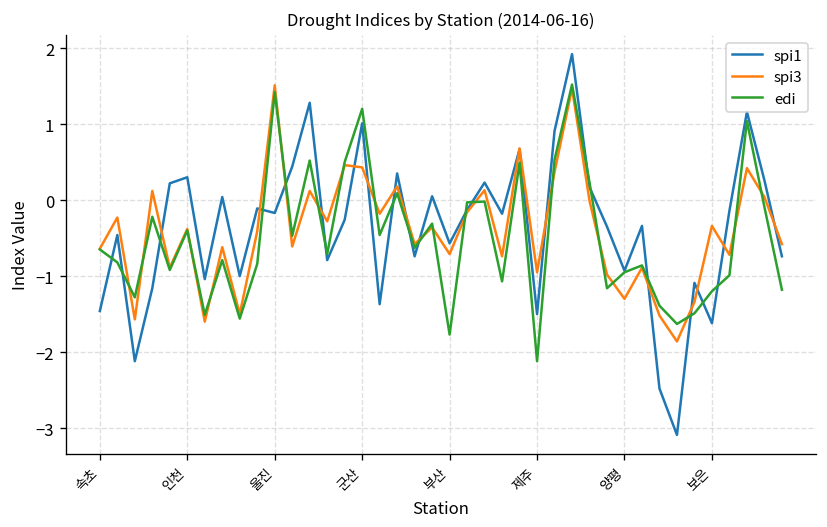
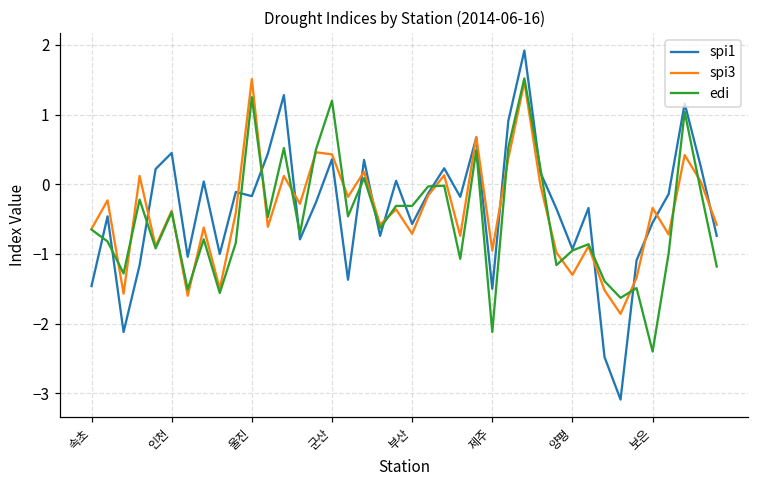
spi1, 인천: 0.3 -> 0.5
edi, 울진: 1.4 -> 1.3
spi1, 군산: 1.0 -> 0.4
edi, 부산: -1.8 -> -0.3
spi1, 보은: -1.6 -> -0.6
edi, 보은: -1.2 -> -2.4
